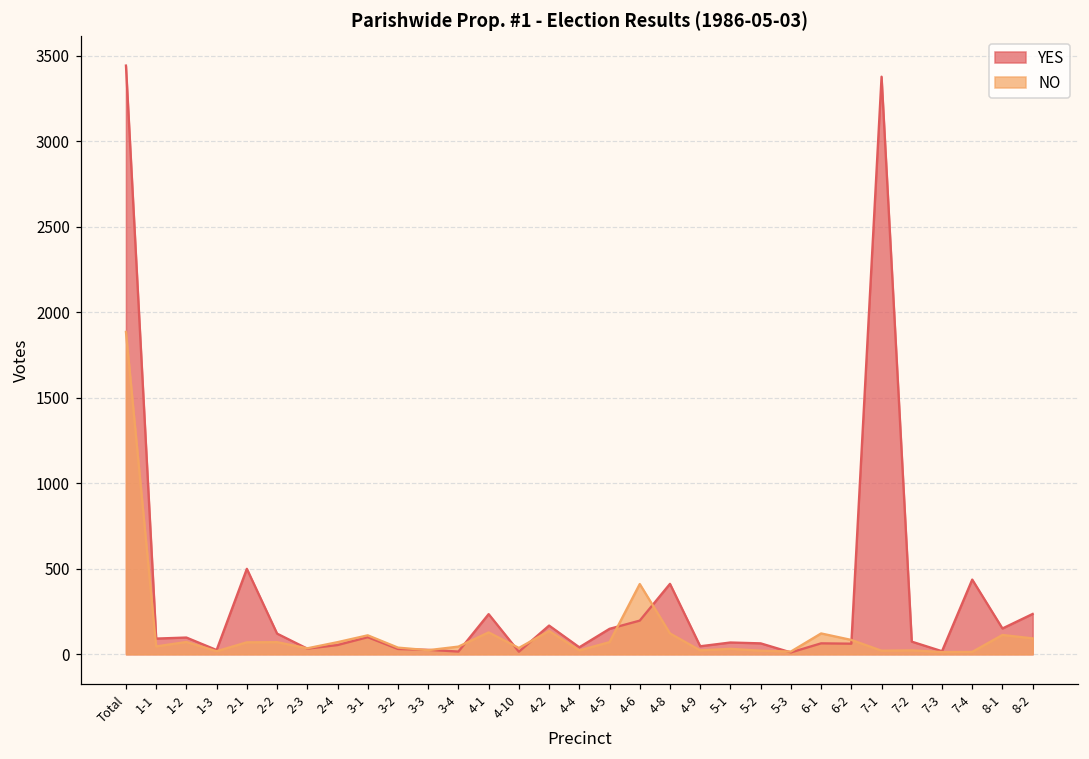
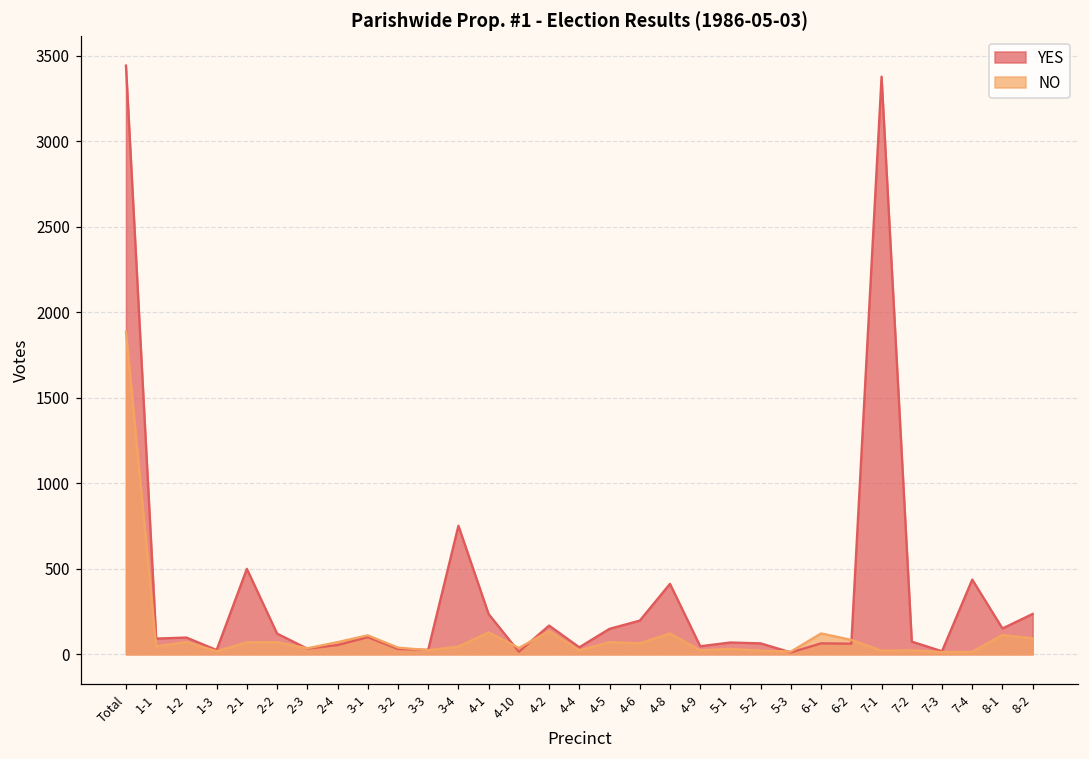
YES, 3-4: 20 -> 750
NO, 4-6: 410 -> 60
